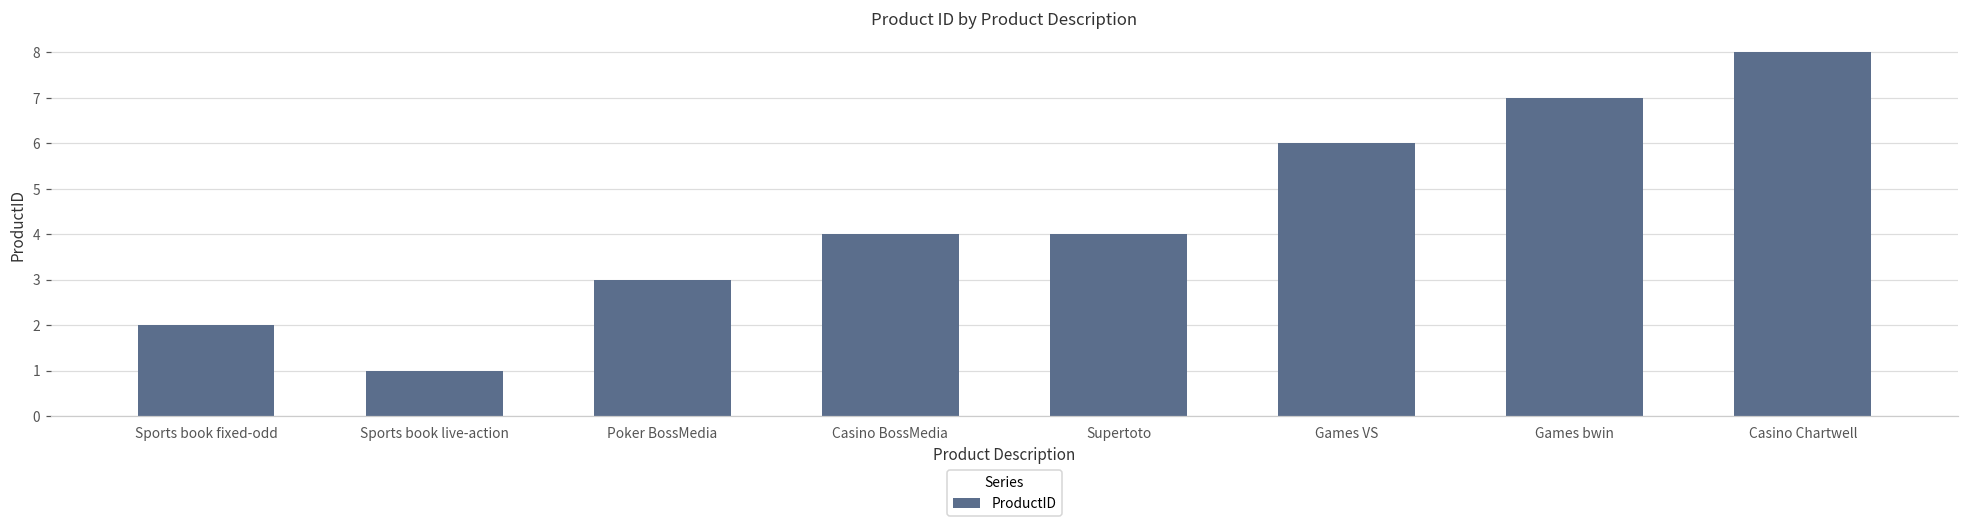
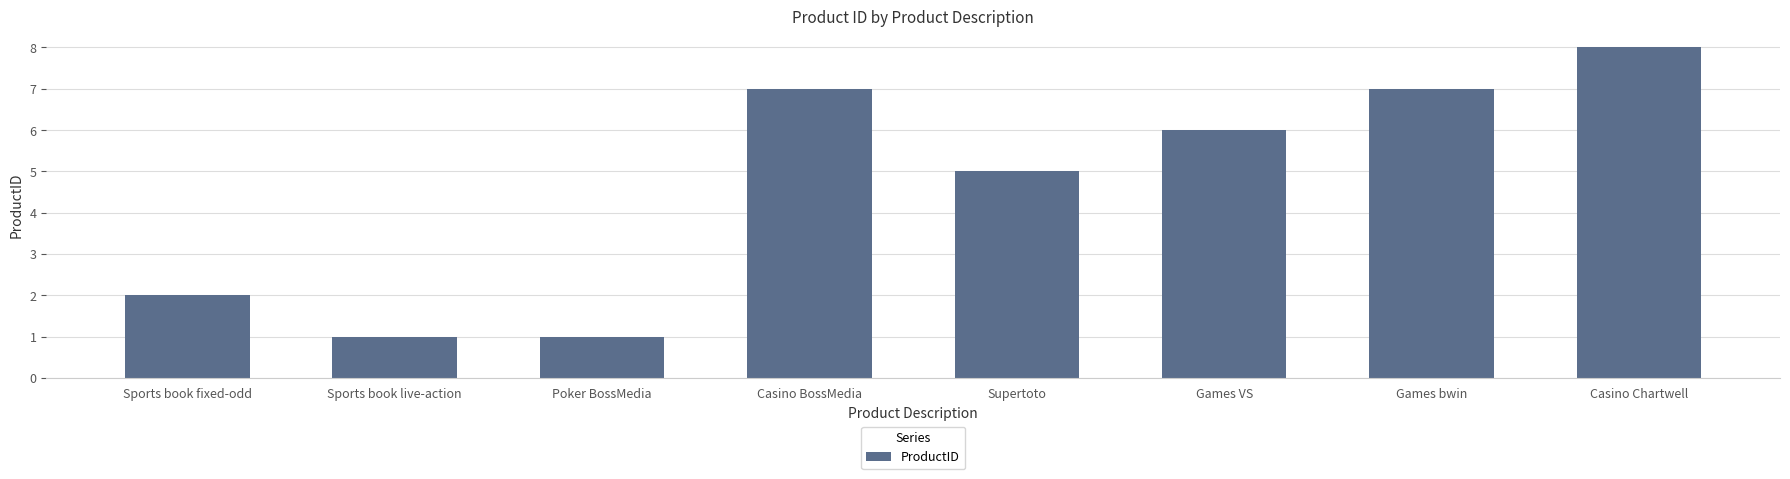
Poker BossMedia: 3 -> 1
Casino BossMedia: 4 -> 7
Supertoto: 4 -> 5
